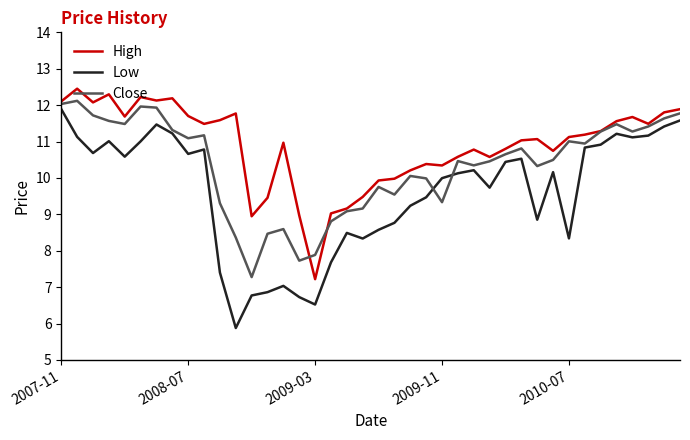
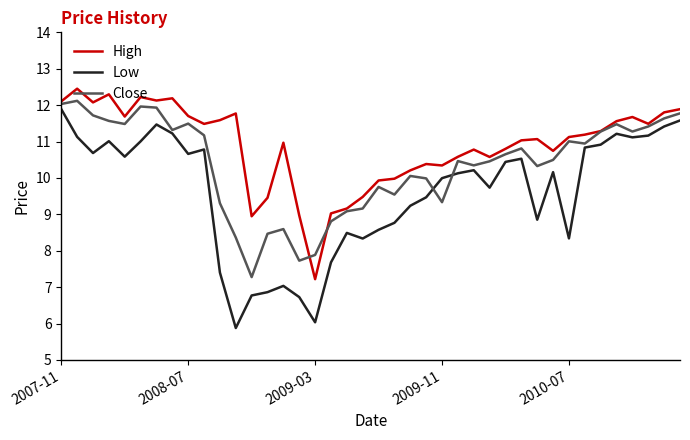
Close, 2008-07: 11.1 -> 11.5
Low, 2009-03: 6.5 -> 6.0
